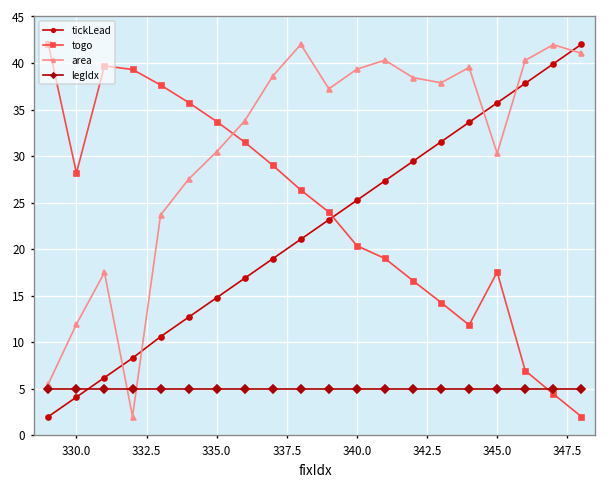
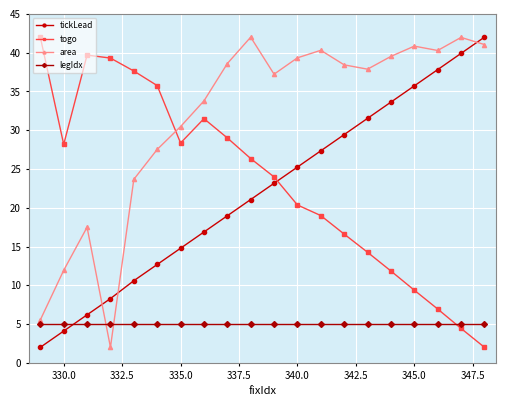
togo, 335.0: 34 -> 28
togo, 345.0: 18 -> 9
area, 345.0: 30 -> 41
